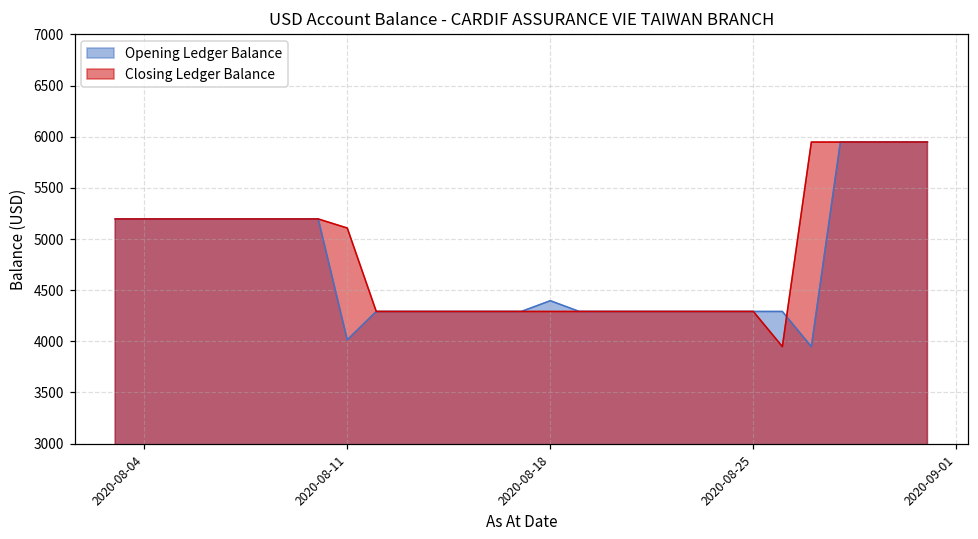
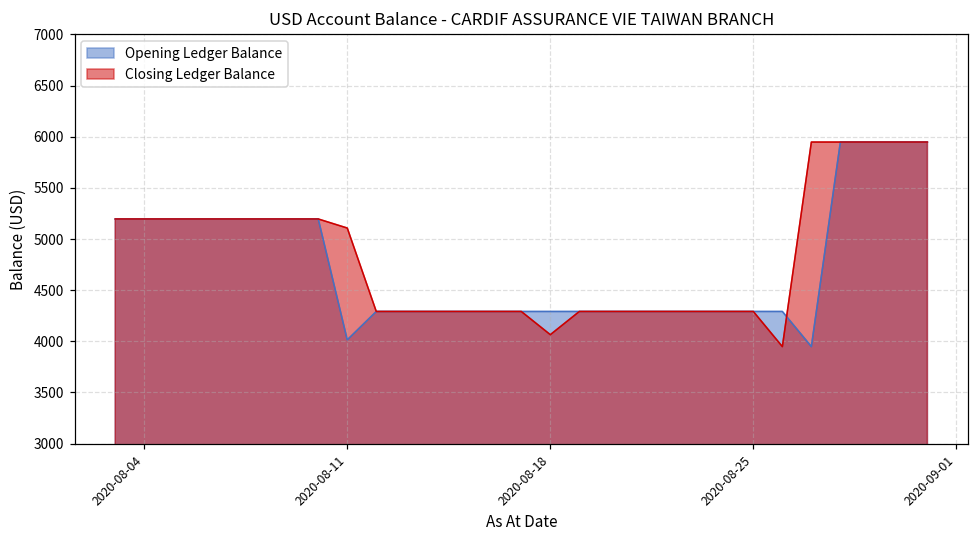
Opening Ledger Balance, 2020-08-18: 4400 -> 4300
Closing Ledger Balance, 2020-08-18: 4300 -> 4100
